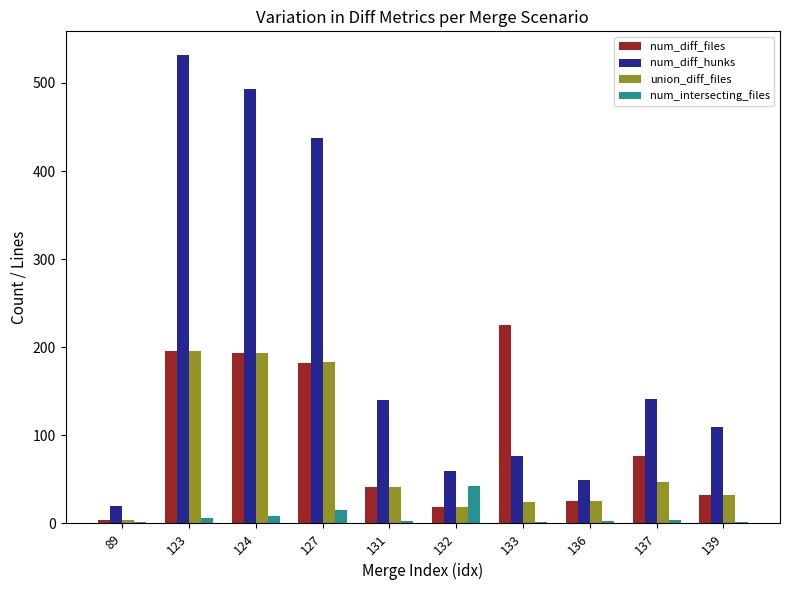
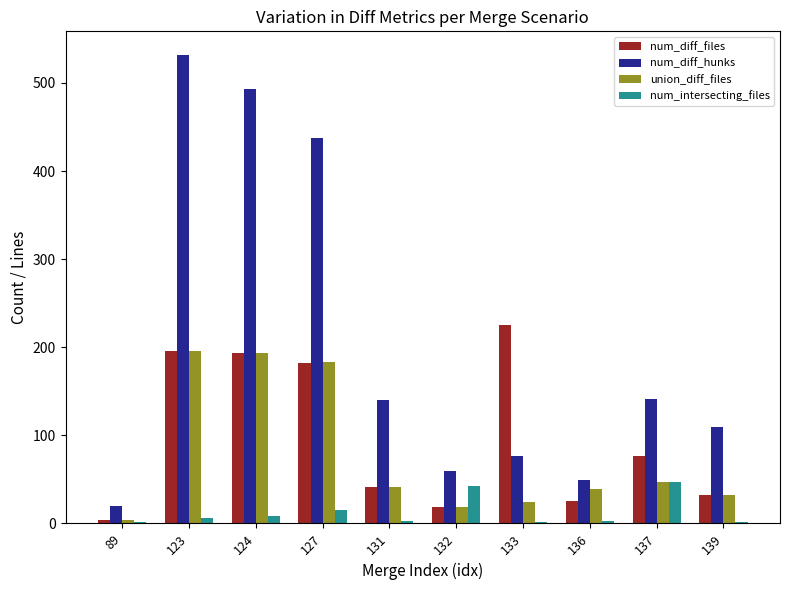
union_diff_files, 136: 30 -> 40
num_intersecting_files, 137: 0 -> 50
